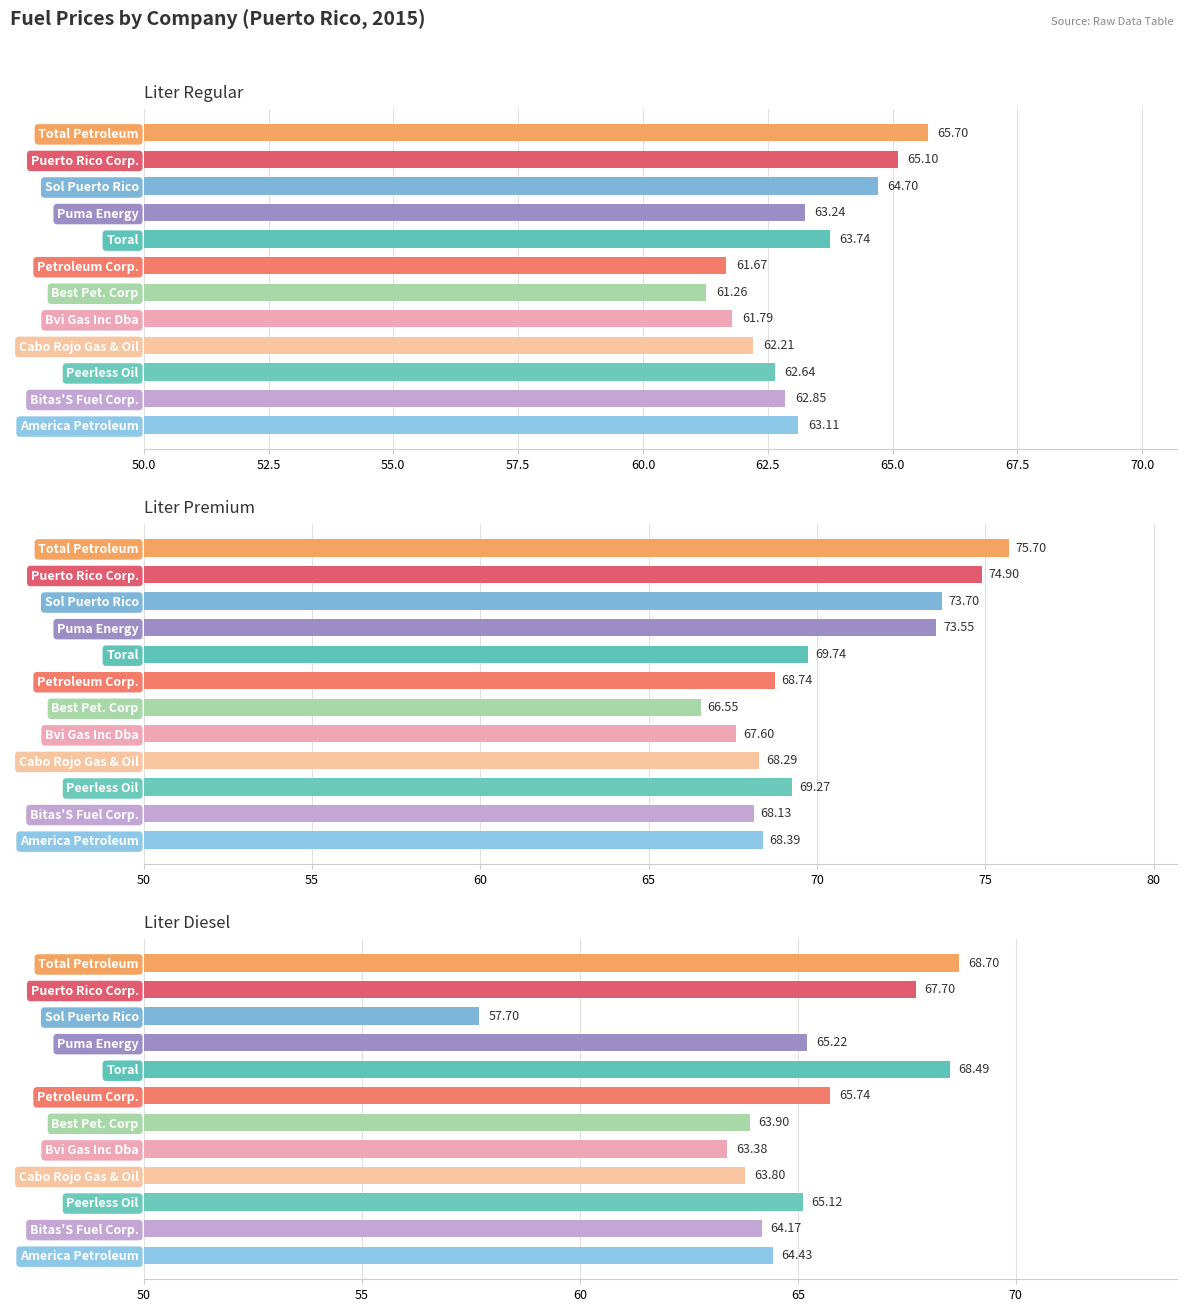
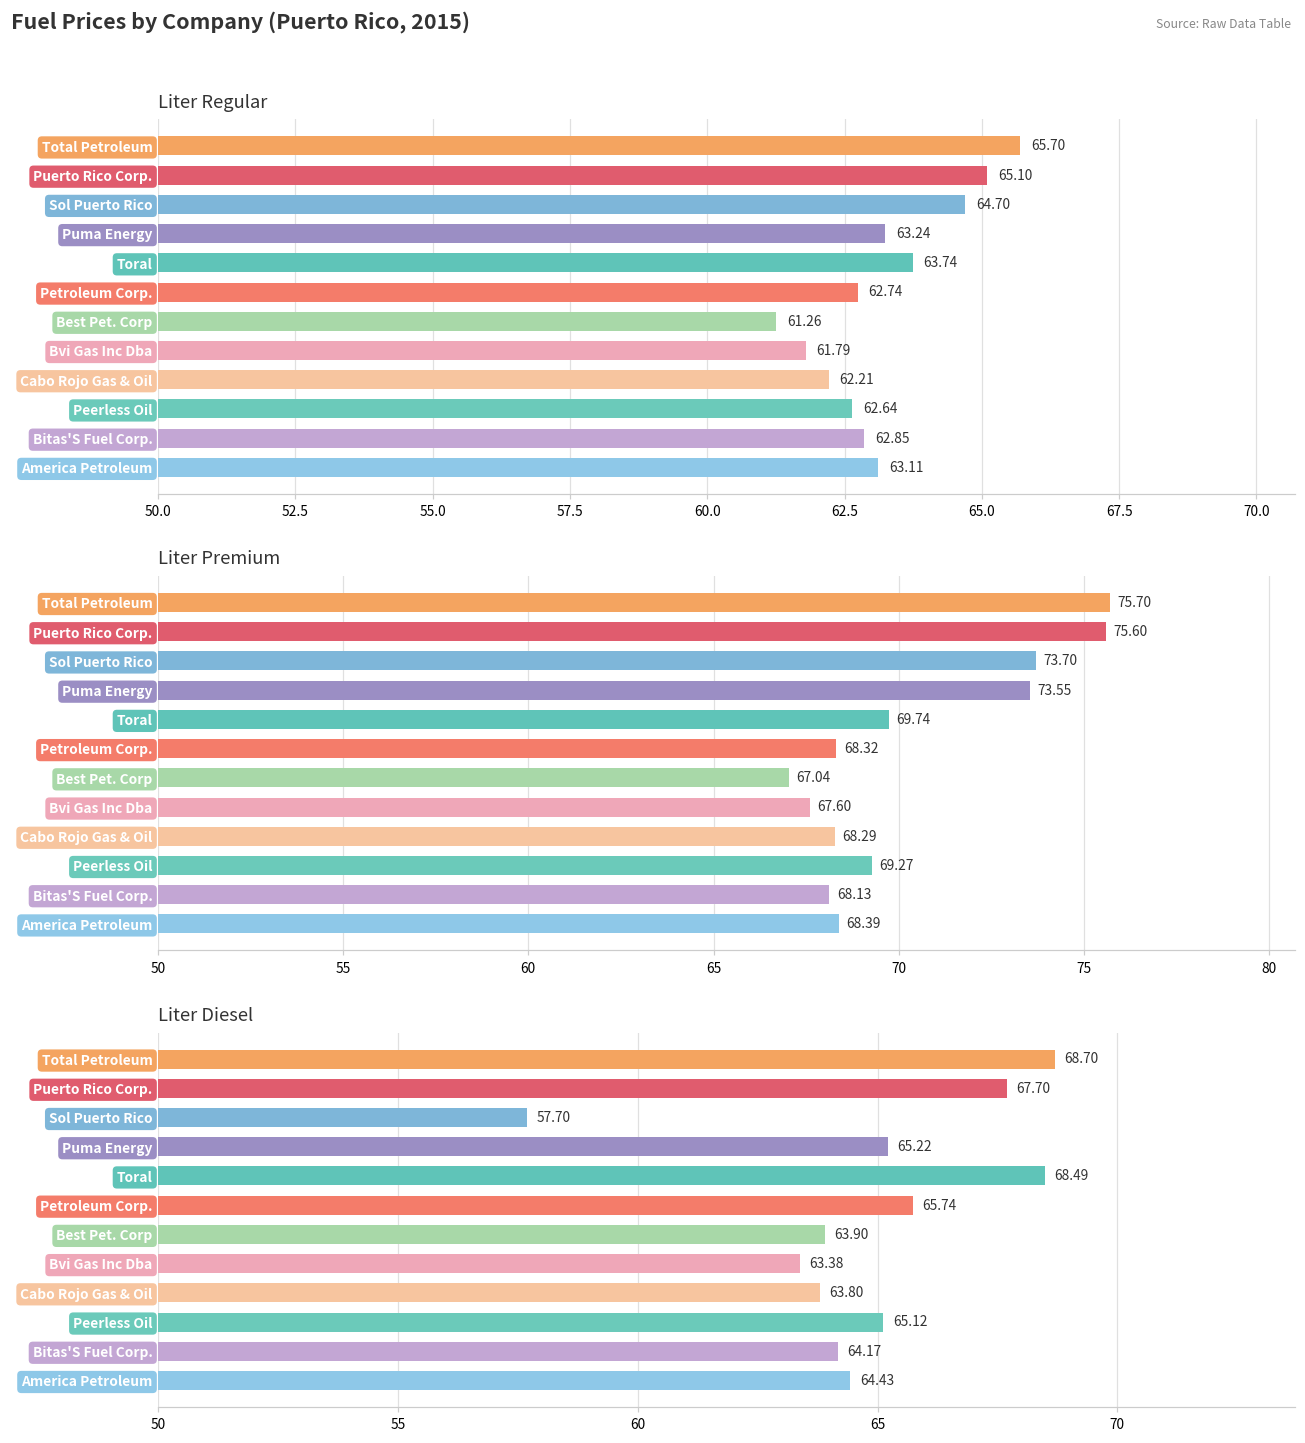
Liter Regular, Petroleum Corp.: 61.67 -> 62.74
Liter Premium, Puerto Rico Corp.: 74.90 -> 75.60
Liter Premium, Petroleum Corp.: 68.74 -> 68.32
Liter Premium, Best Pet. Corp: 66.55 -> 67.04
